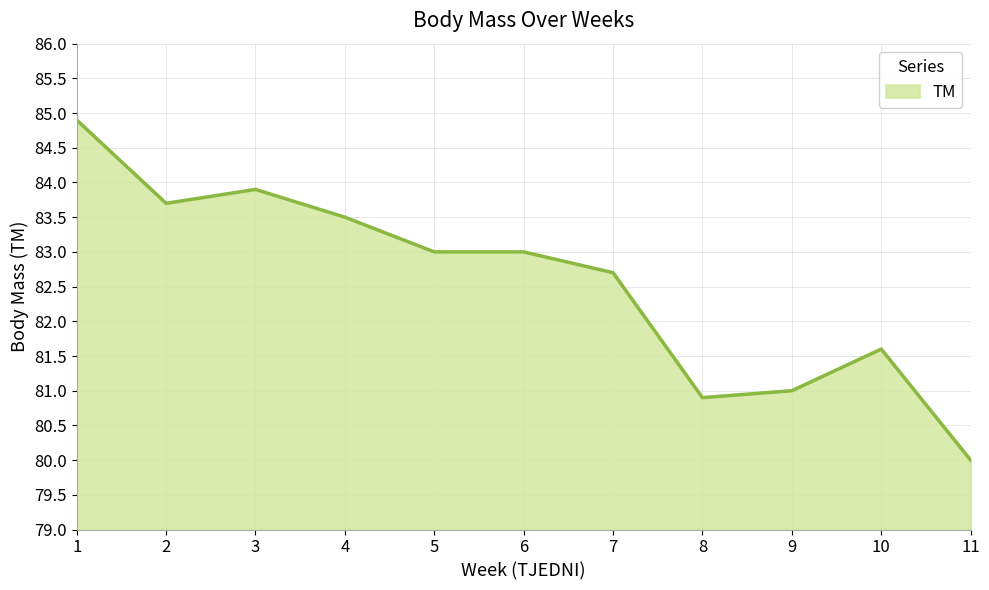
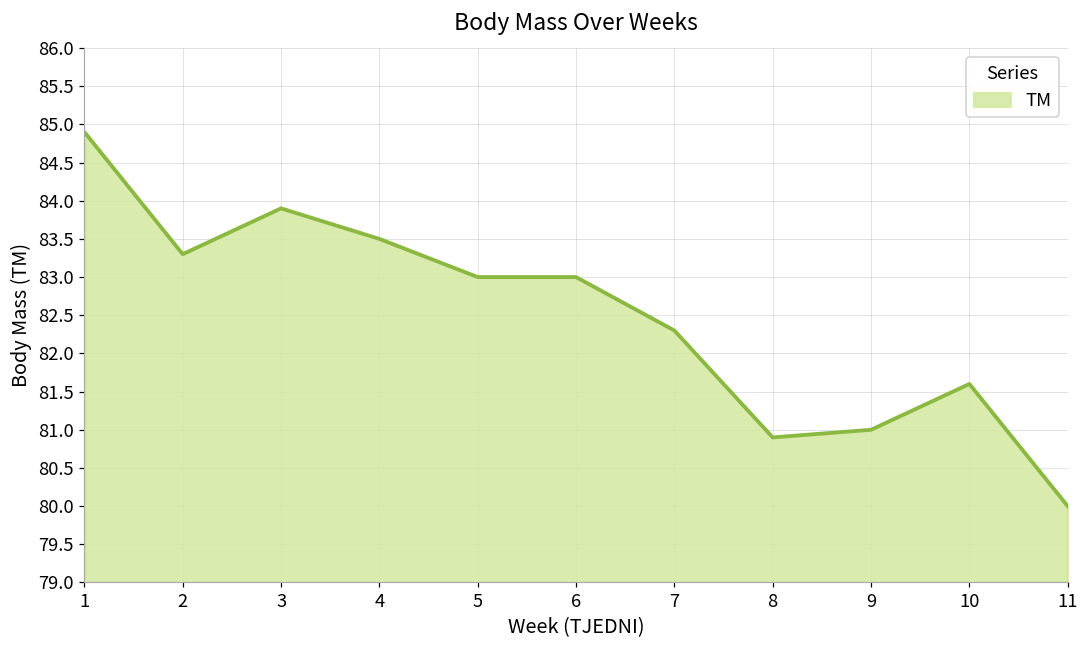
2: 83.7 -> 83.3
7: 82.7 -> 82.3
